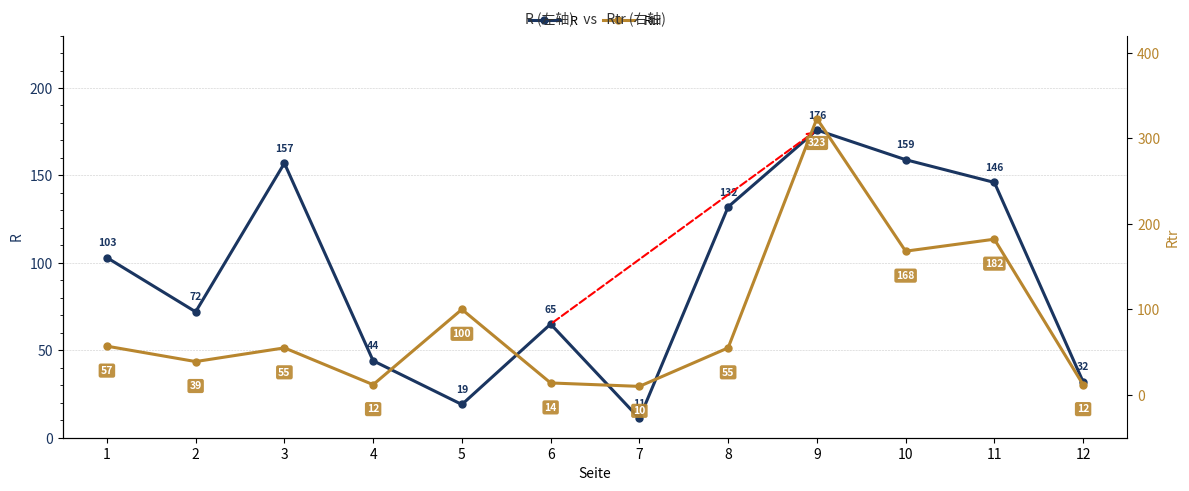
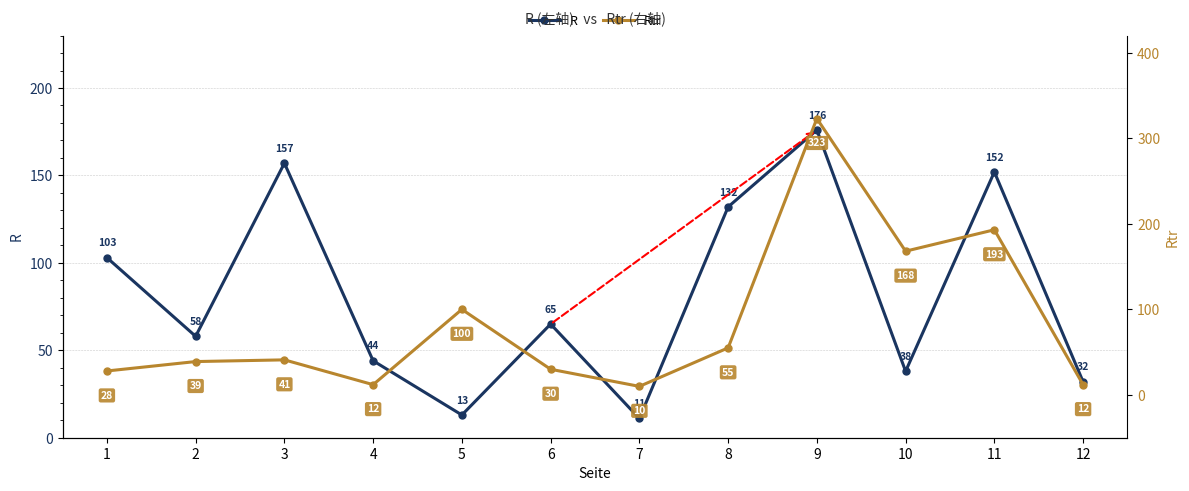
R, 2: 72 -> 58
R, 5: 19 -> 13
R, 10: 159 -> 38
R, 11: 146 -> 152
Rtr, 1: 57 -> 28
Rtr, 3: 55 -> 41
Rtr, 6: 14 -> 30
Rtr, 11: 182 -> 193
